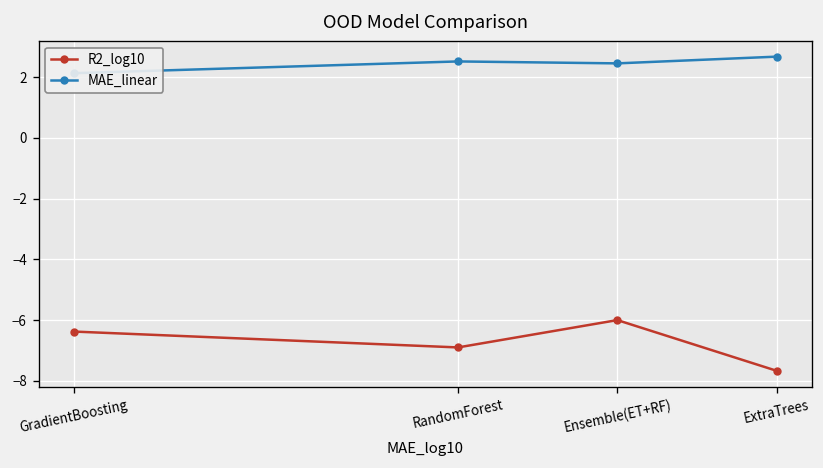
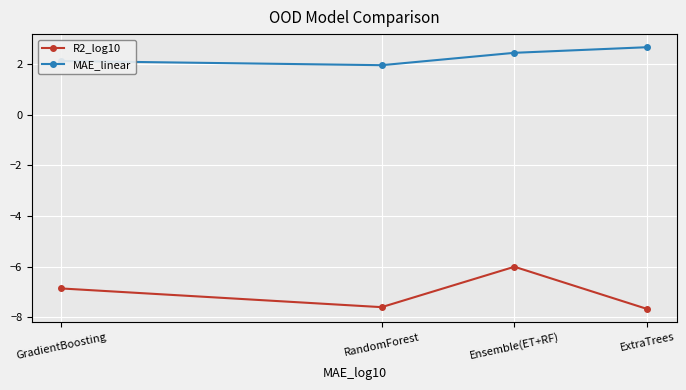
R2_log10, GradientBoosting: -6.4 -> -6.9
R2_log10, RandomForest: -6.9 -> -7.6
MAE_linear, RandomForest: 2.5 -> 2.0
